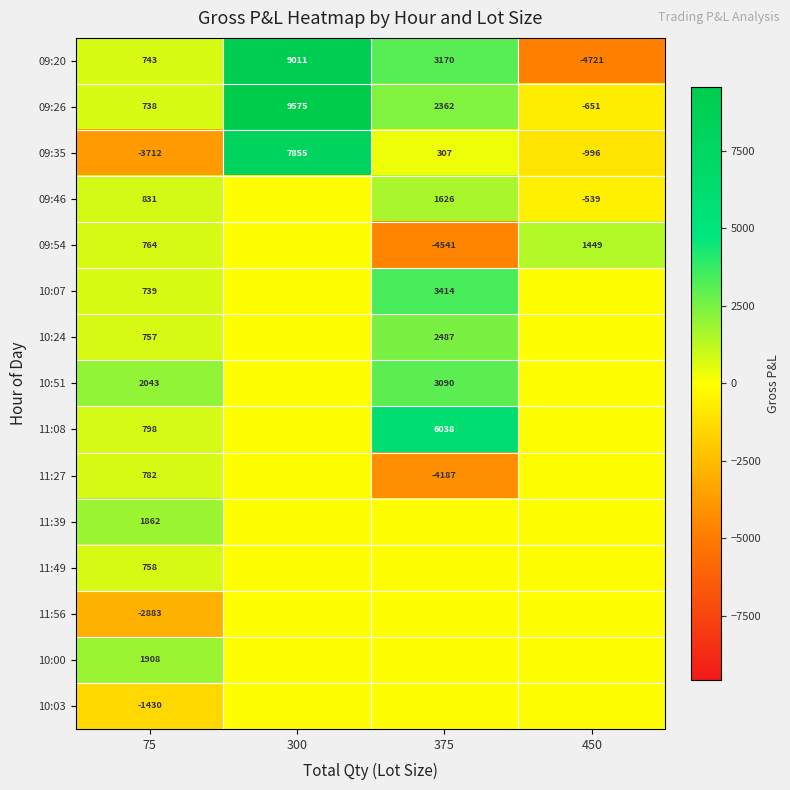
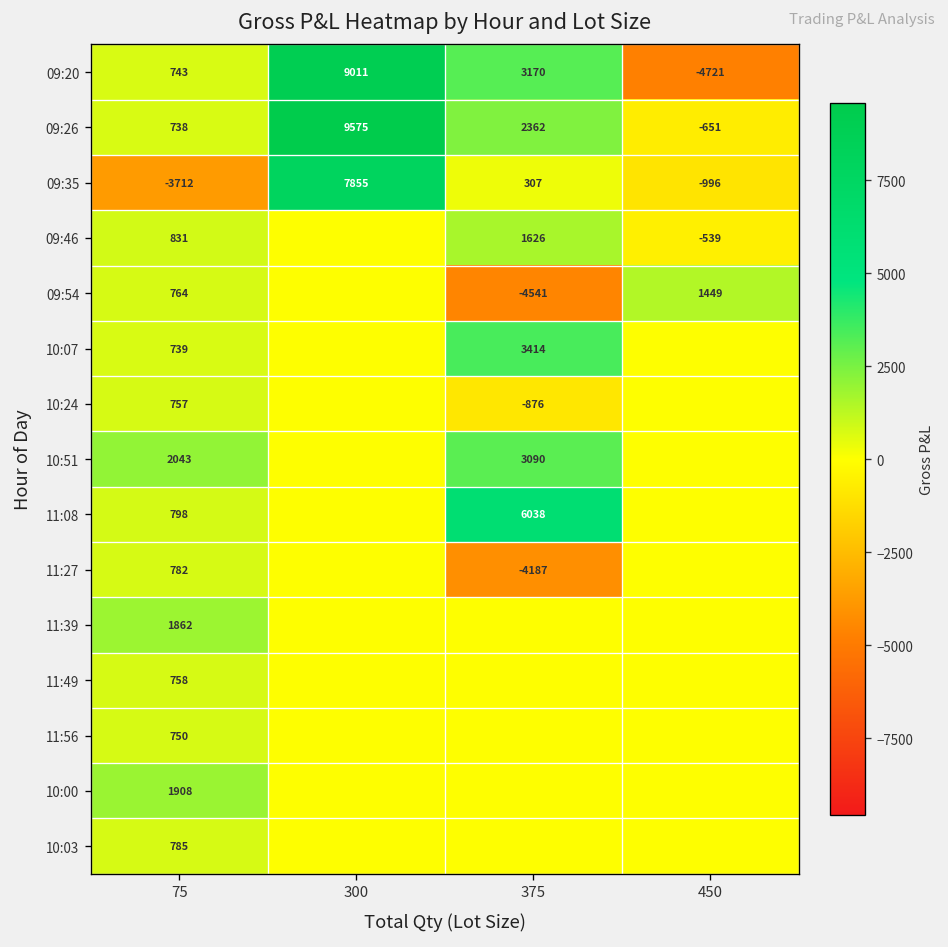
10:24, 375: 2487 -> -876
11:56, 75: -2883 -> 750
10:03, 75: -1430 -> 785
